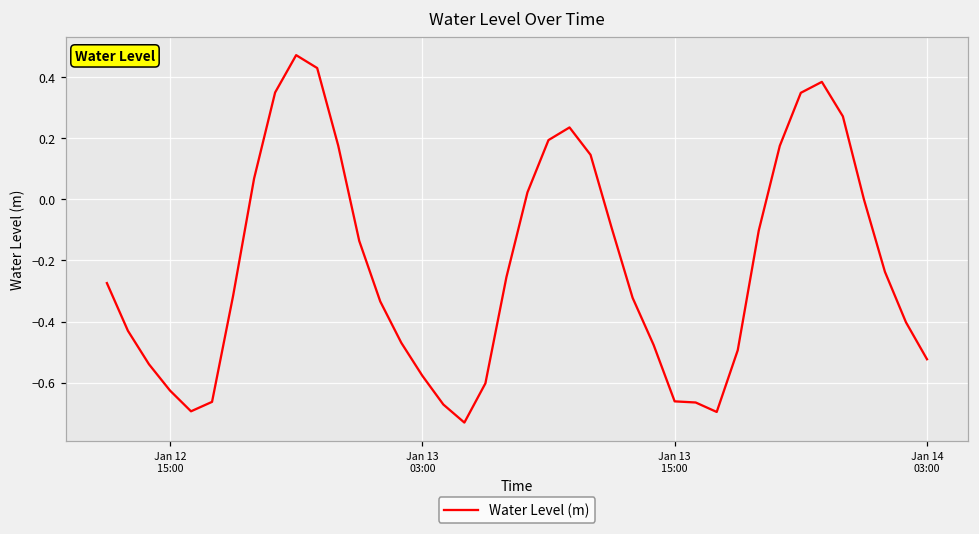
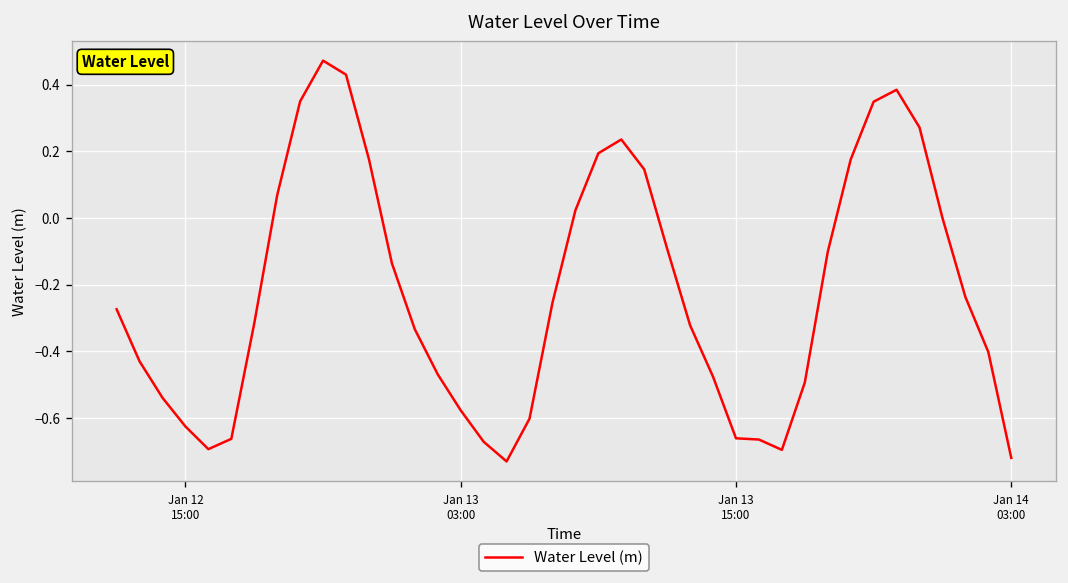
Jan 14 03:00: -0.52 -> -0.72
